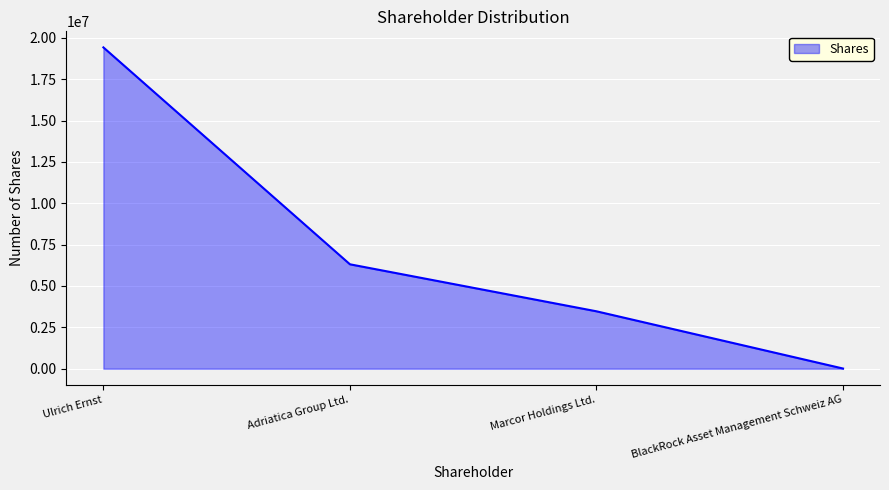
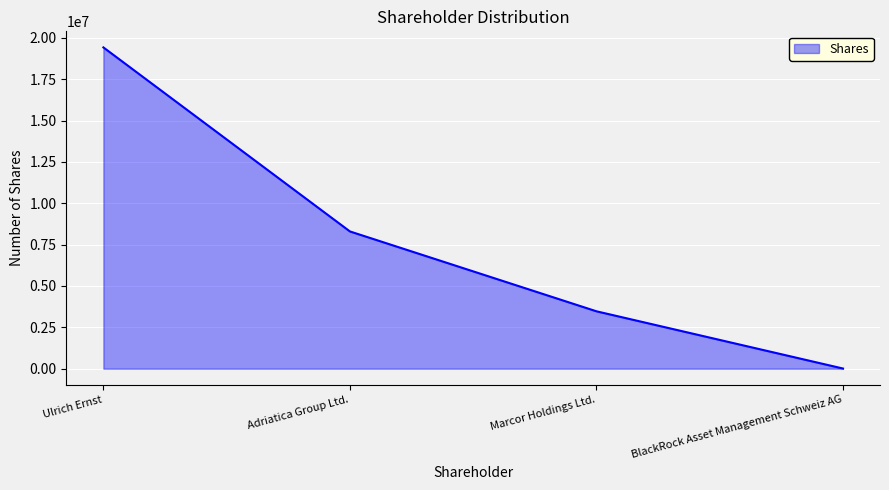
Adriatica Group Ltd.: 6300000 -> 8300000
